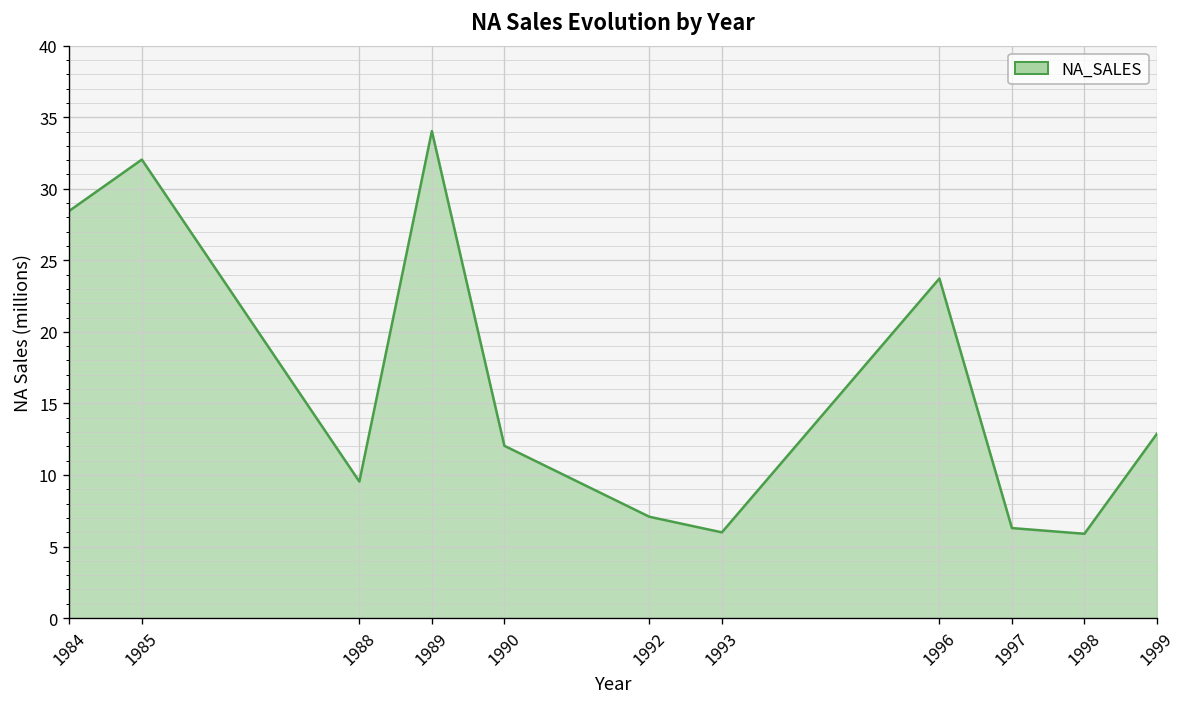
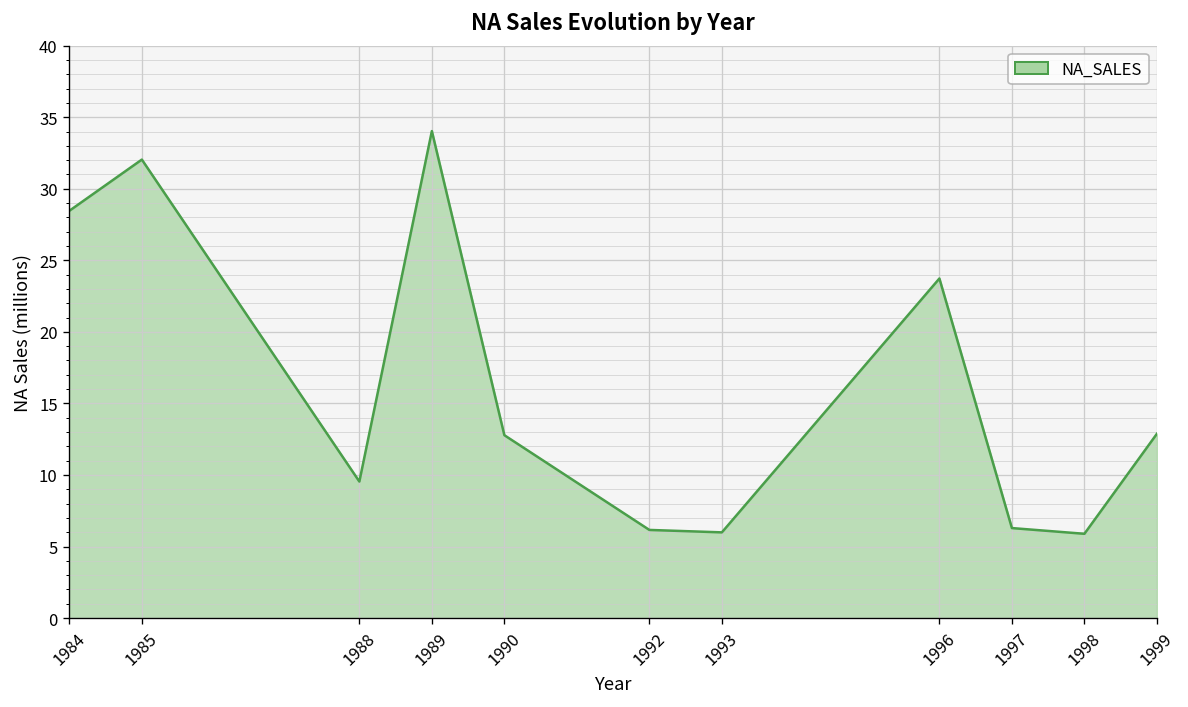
1990: 12.0 -> 12.8
1992: 7.1 -> 6.2
